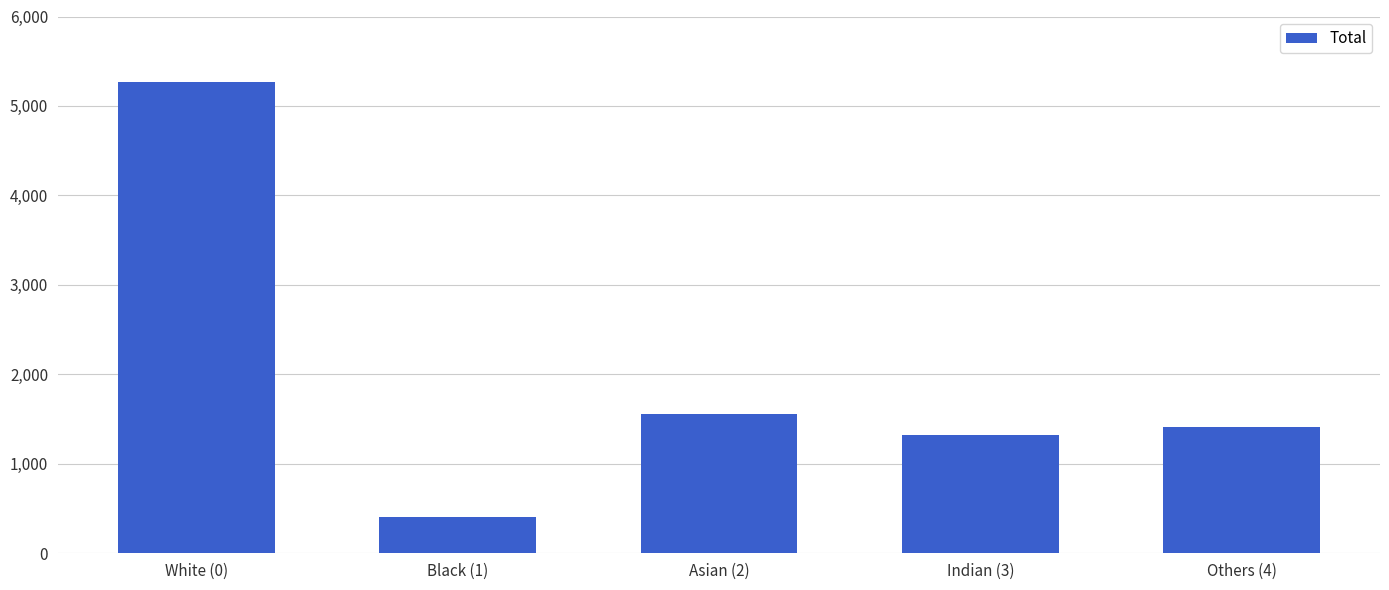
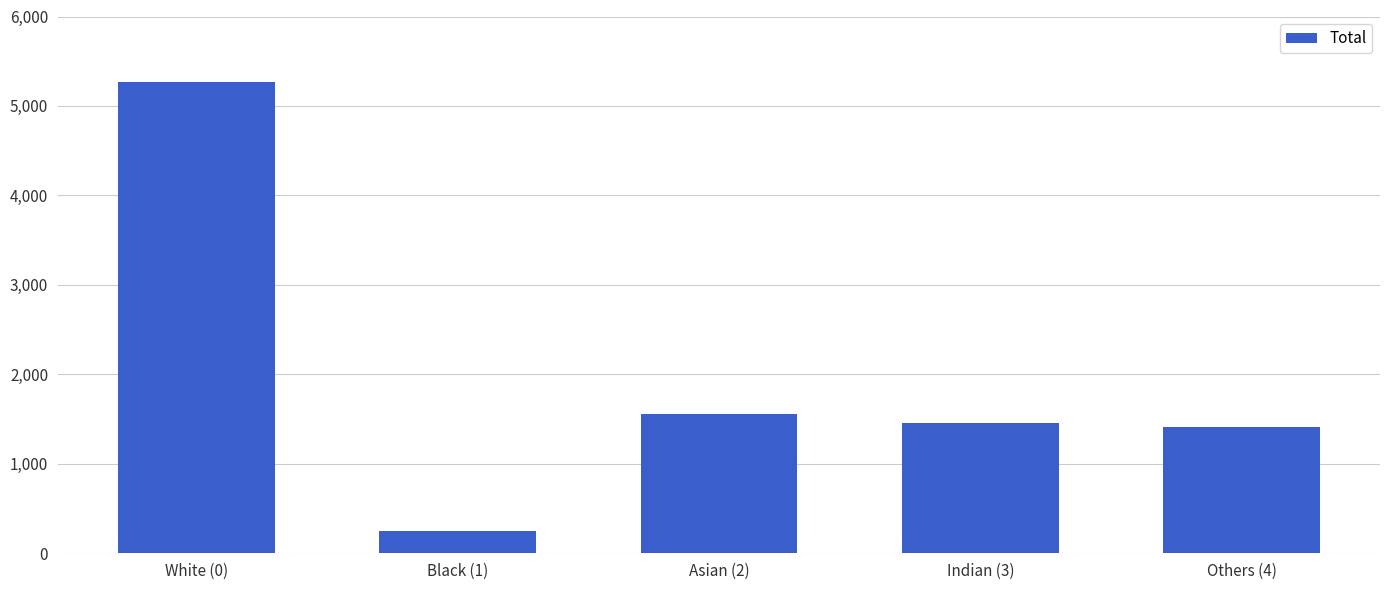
Black (1): 400 -> 300
Indian (3): 1,300 -> 1,500
